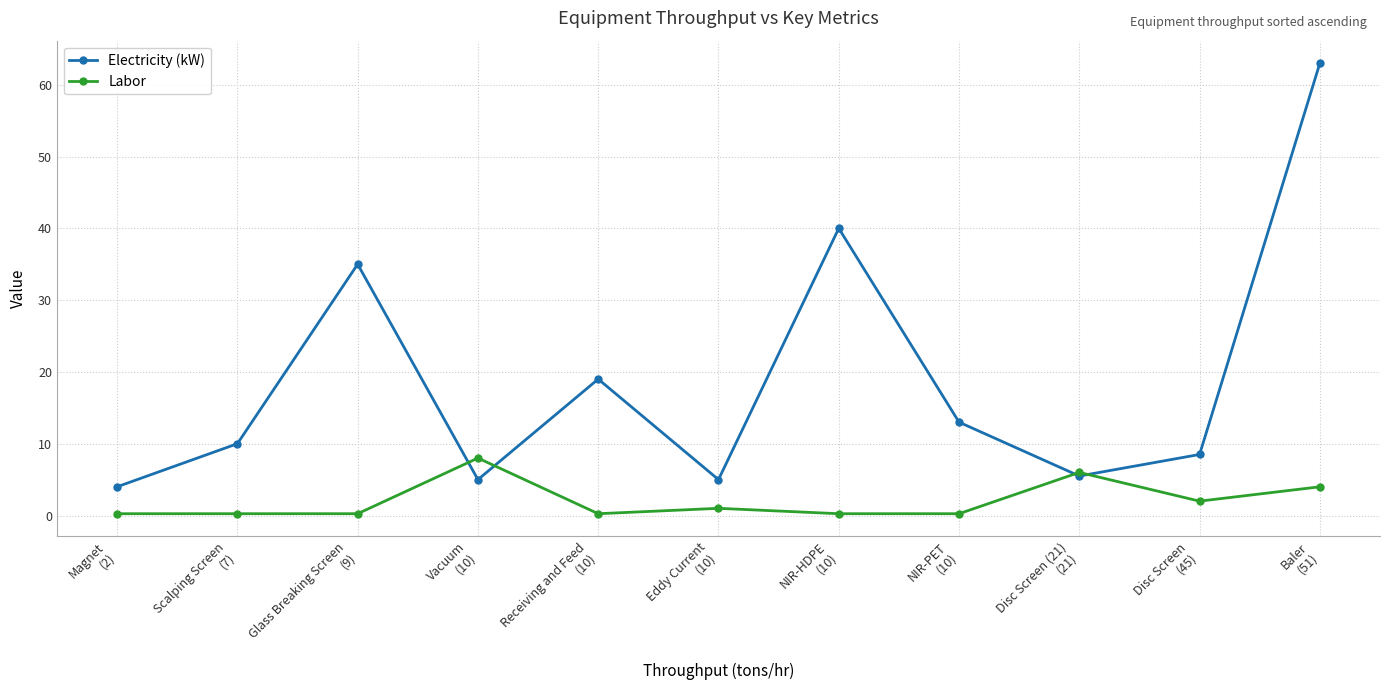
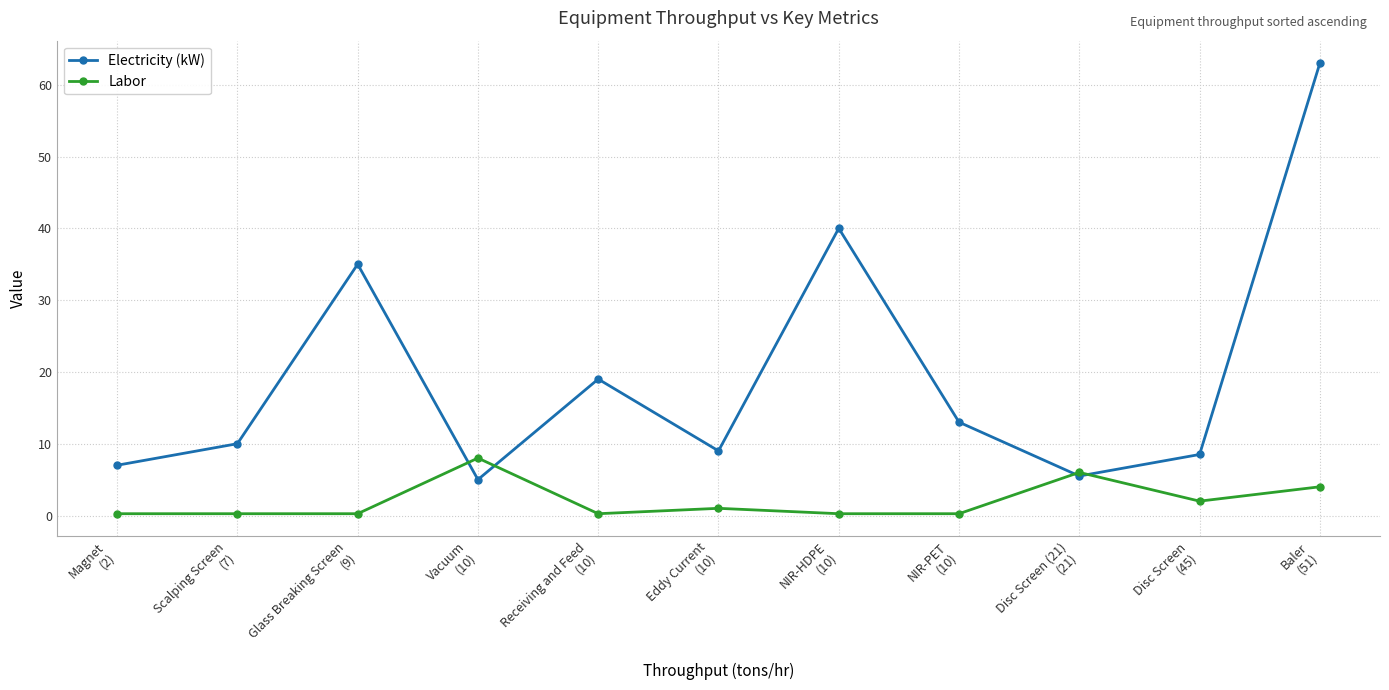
Electricity (kW), Magnet (2): 4 -> 7
Electricity (kW), Eddy Current (10): 5 -> 9
